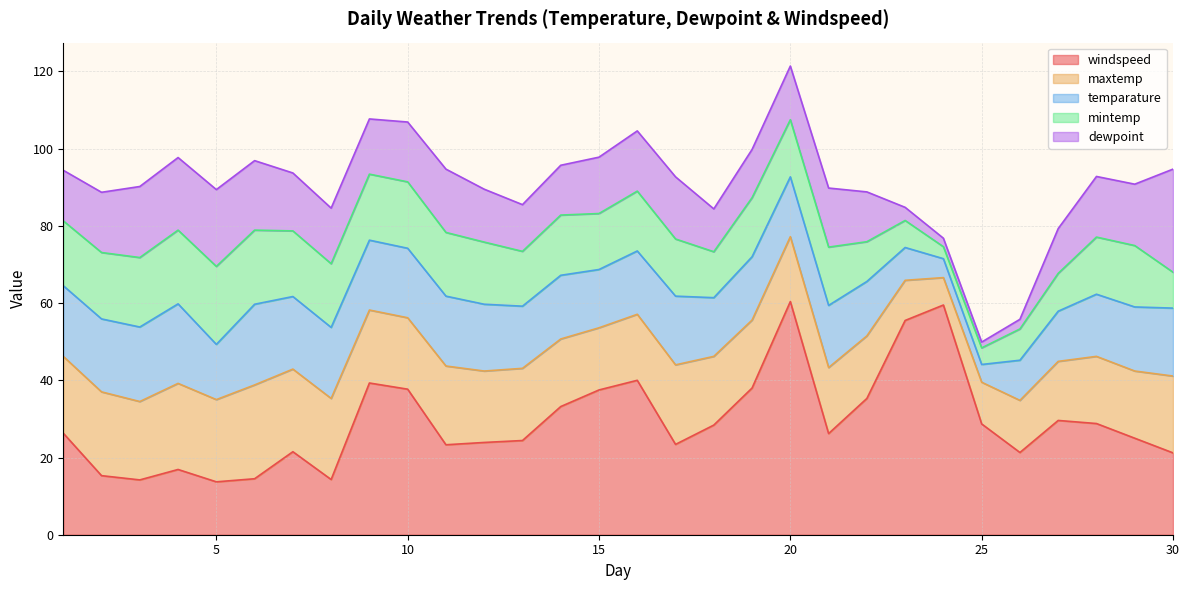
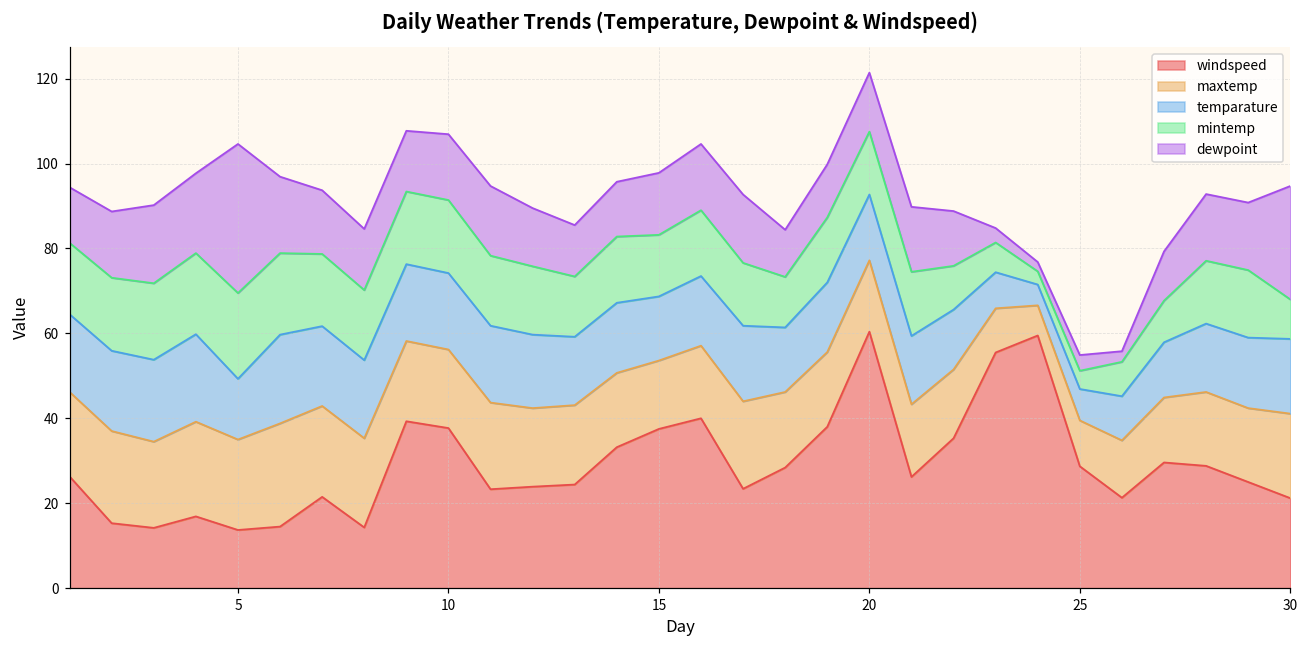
dewpoint, 5: 20 -> 35
temparature, 25: 5 -> 7
dewpoint, 25: 2 -> 4
